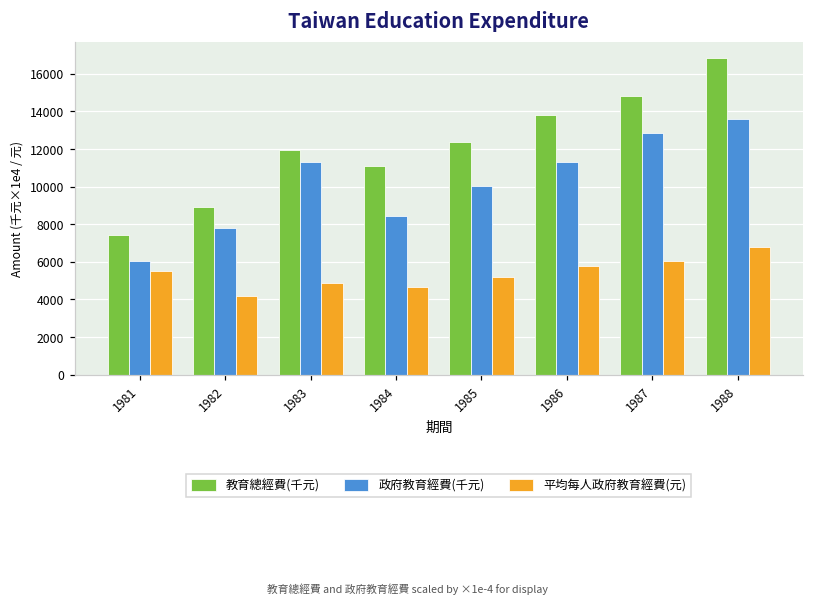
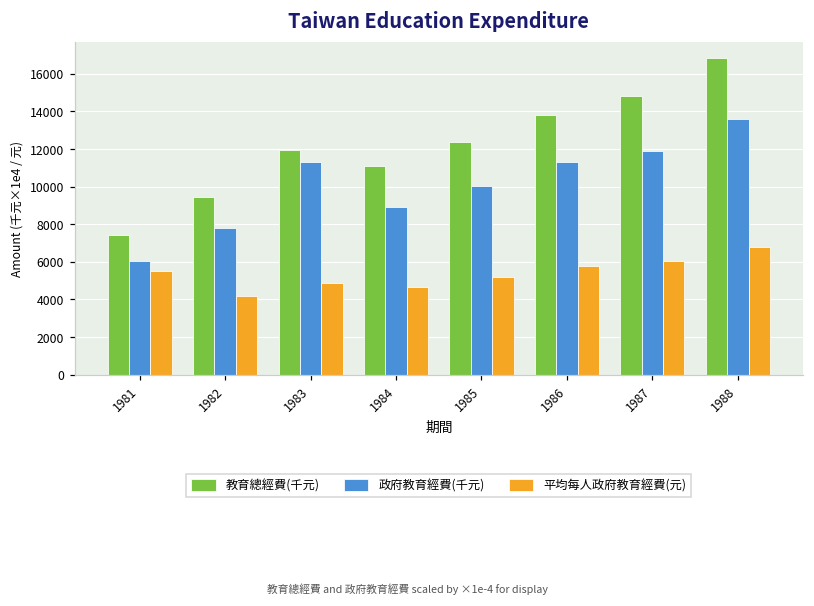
教育總經費(千元), 1982: 8900 -> 9500
政府教育經費(千元), 1984: 8400 -> 8900
政府教育經費(千元), 1987: 12900 -> 11900
